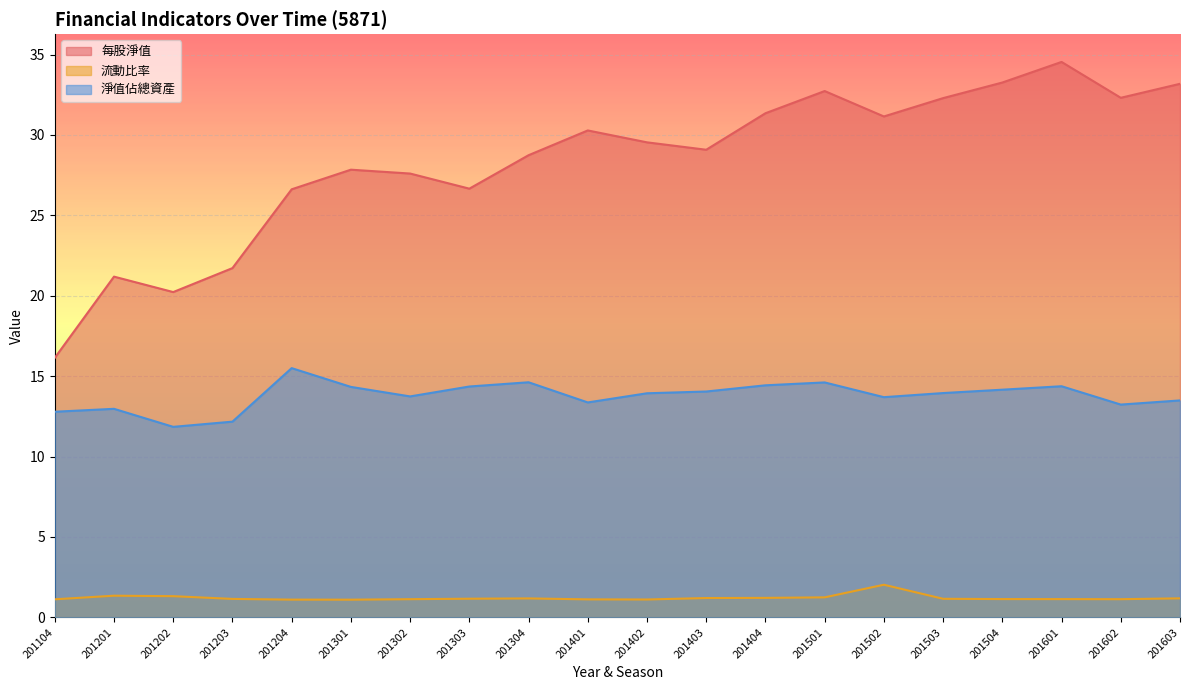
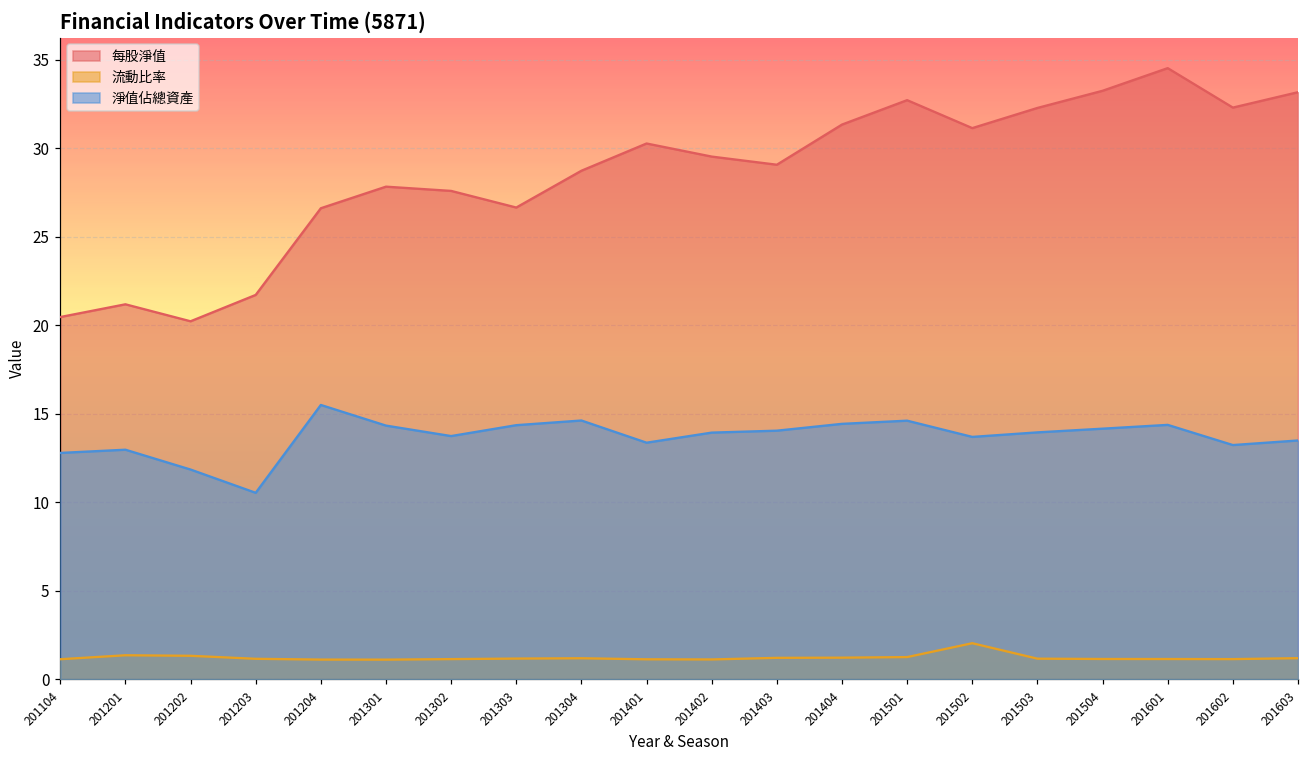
每股淨值, 201104: 16.1 -> 20.5
淨值佔總資產, 201203: 12.2 -> 10.5
